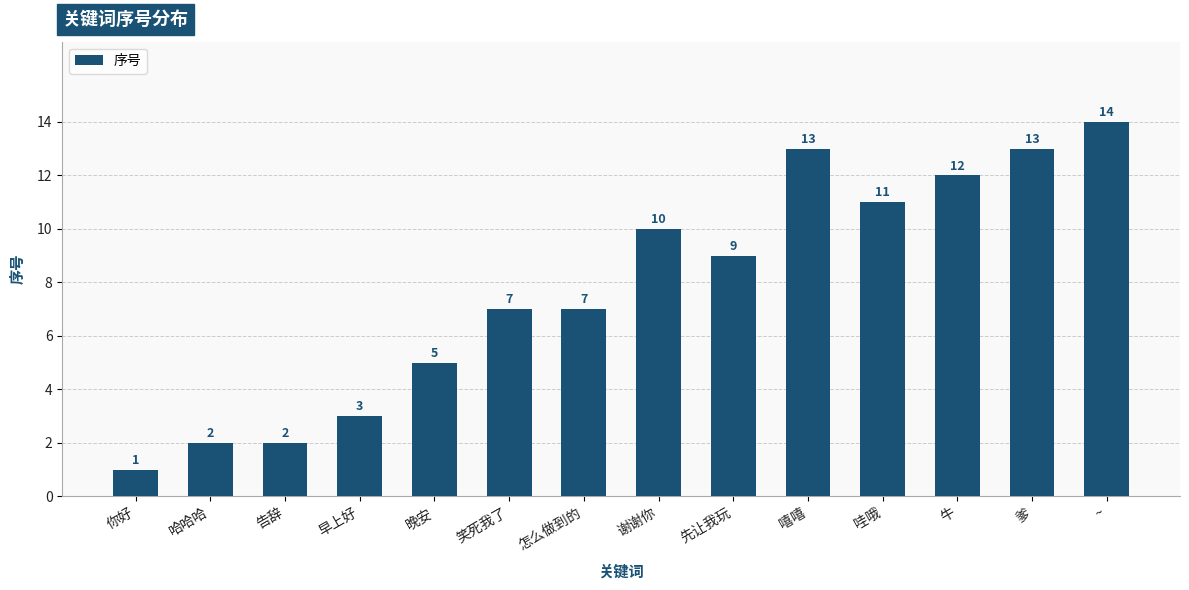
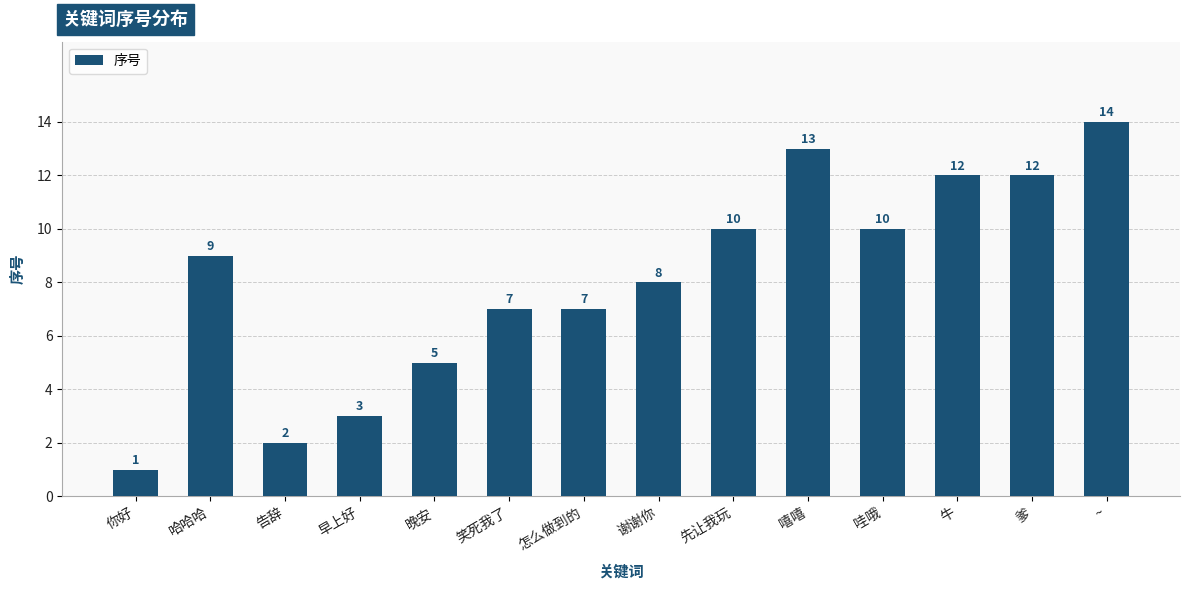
哈哈哈: 2 -> 9
谢谢你: 10 -> 8
先让我玩: 9 -> 10
哇哦: 11 -> 10
爹: 13 -> 12
